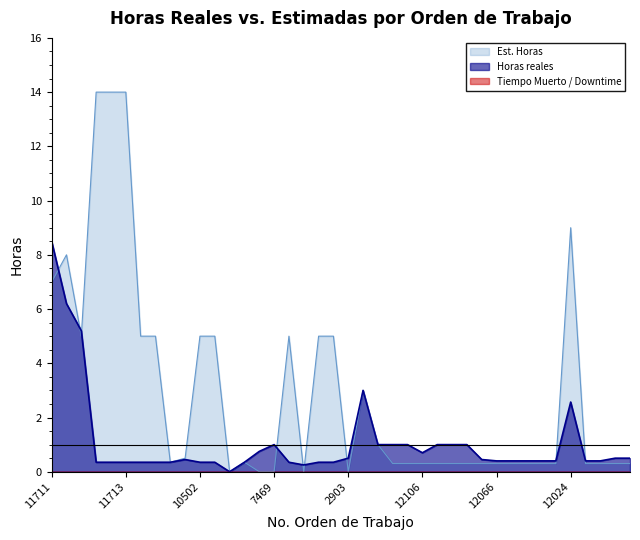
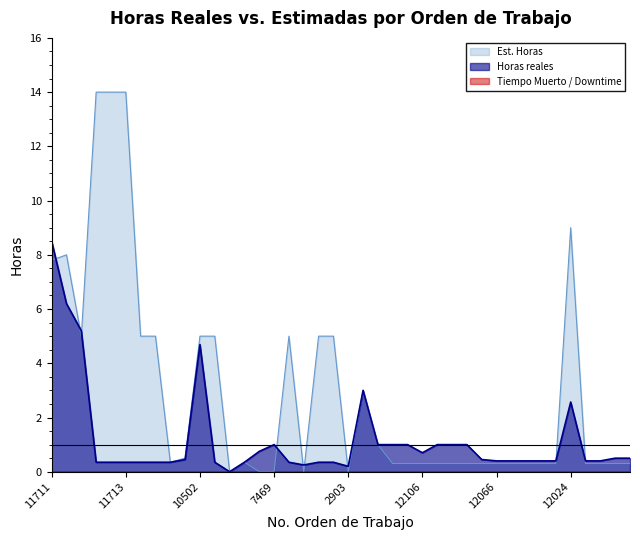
Est. Horas, 11711: 7.0 -> 7.8
Horas reales, 10502: 0.4 -> 4.7
Horas reales, 2903: 0.5 -> 0.2
